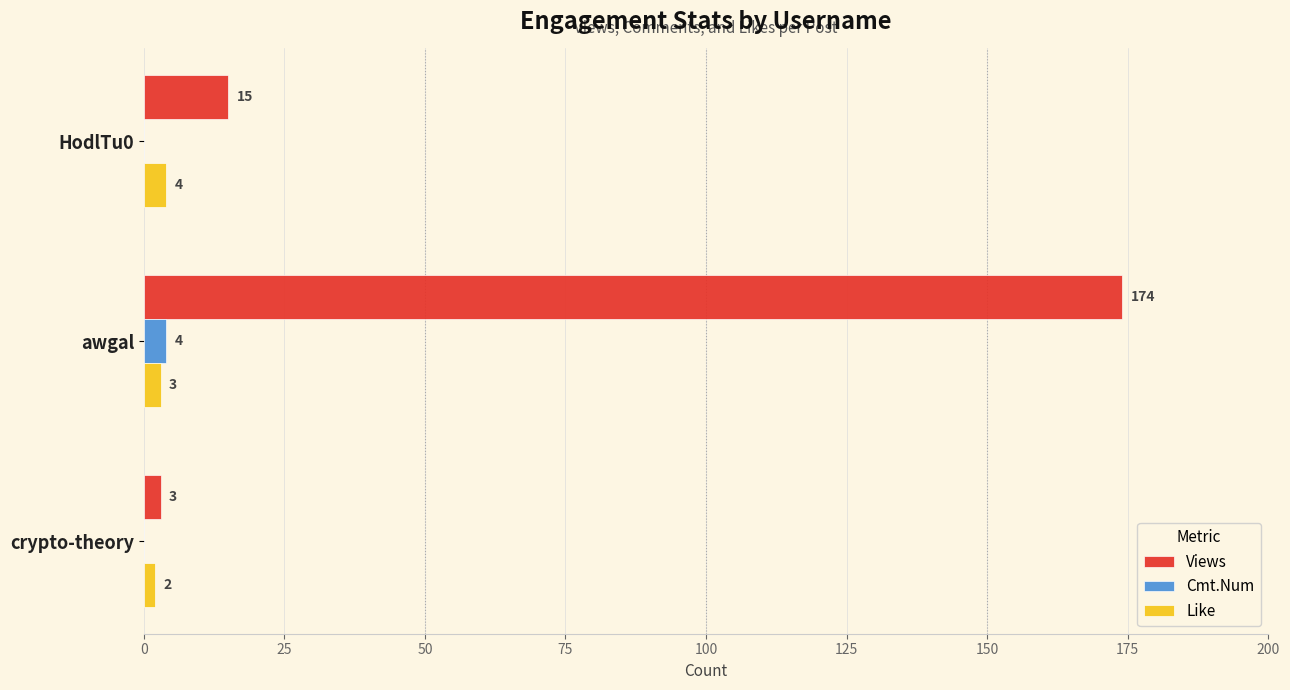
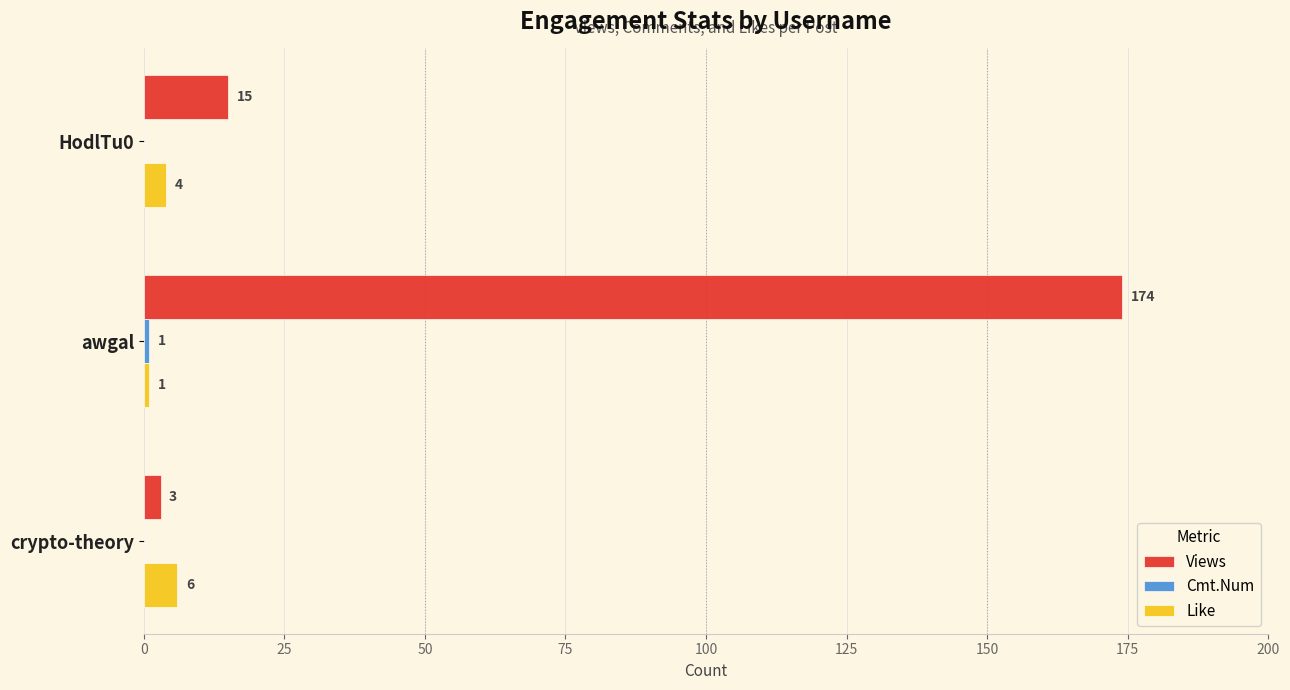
Cmt.Num, awgal: 4 -> 1
Like, awgal: 3 -> 1
Like, crypto-theory: 2 -> 6
